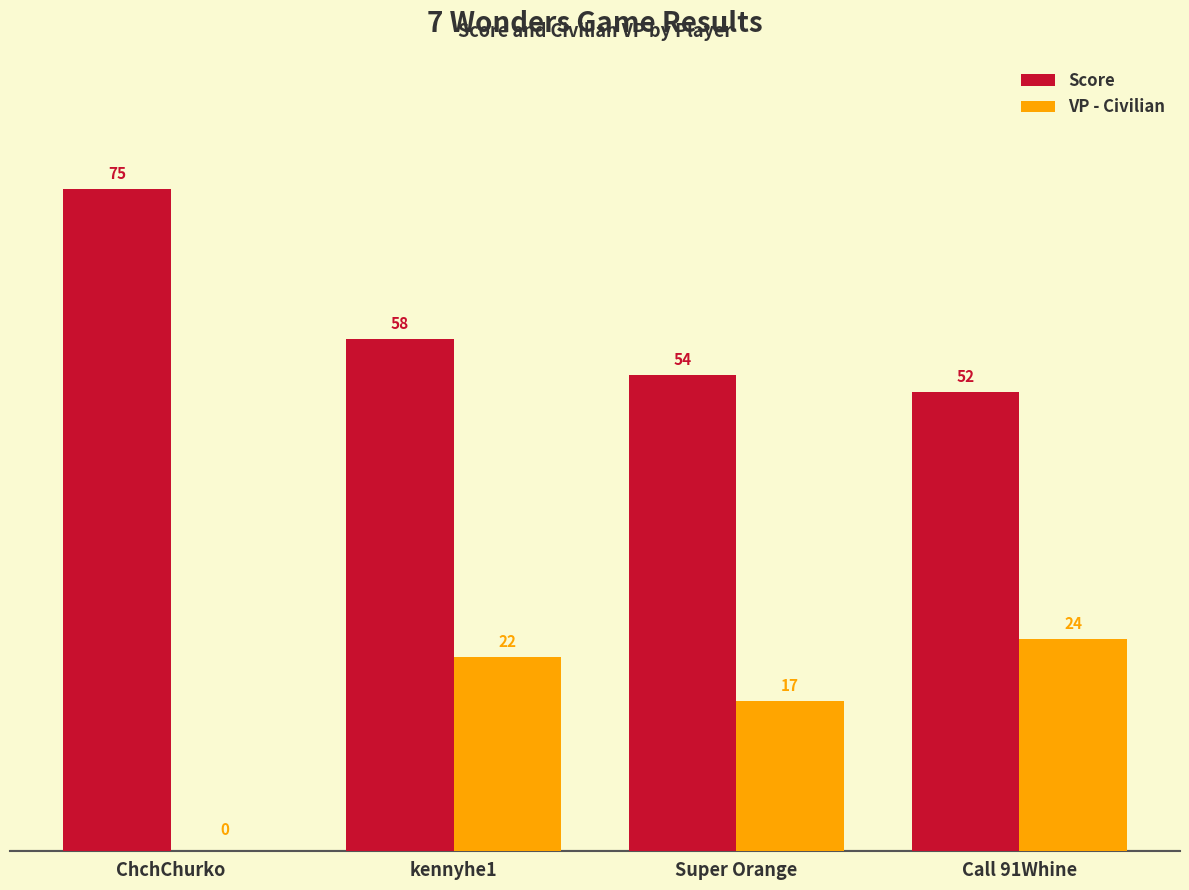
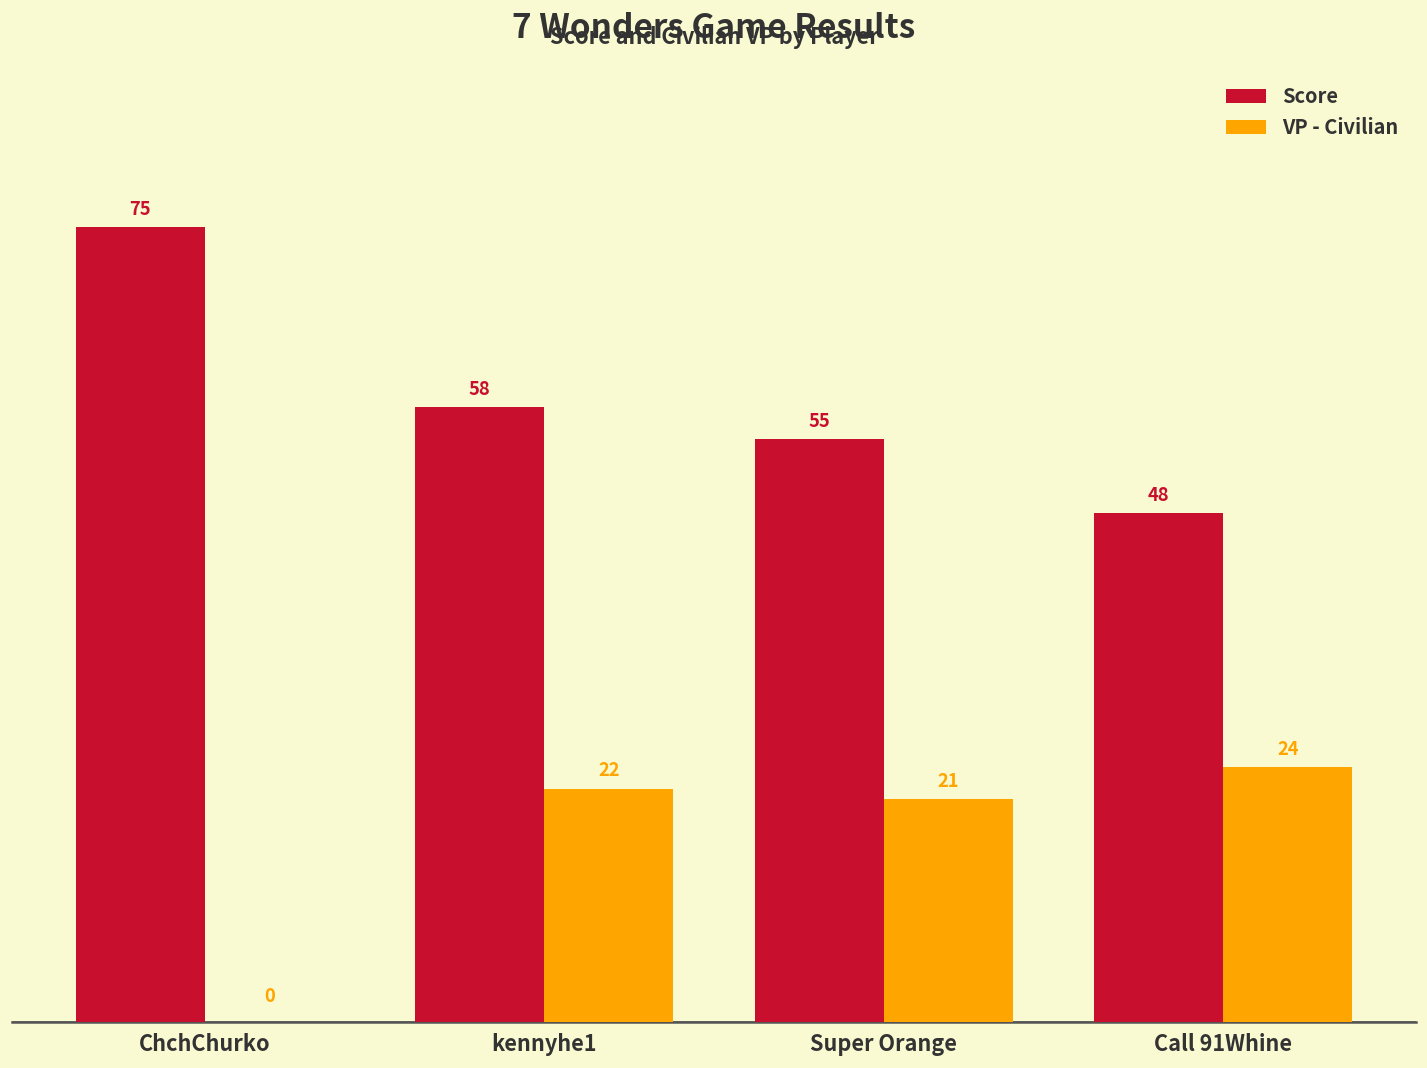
Score, Super Orange: 54 -> 55
VP - Civilian, Super Orange: 17 -> 21
Score, Call 91Whine: 52 -> 48
